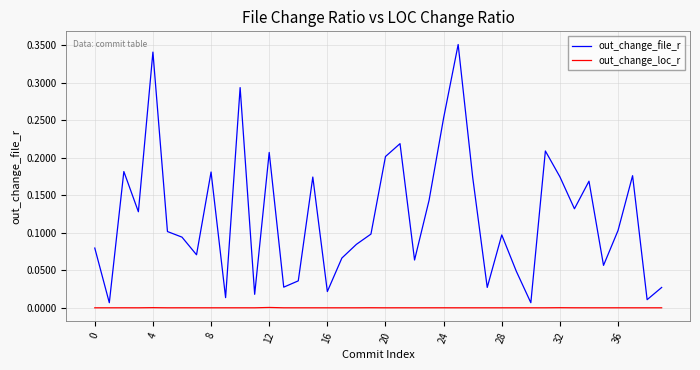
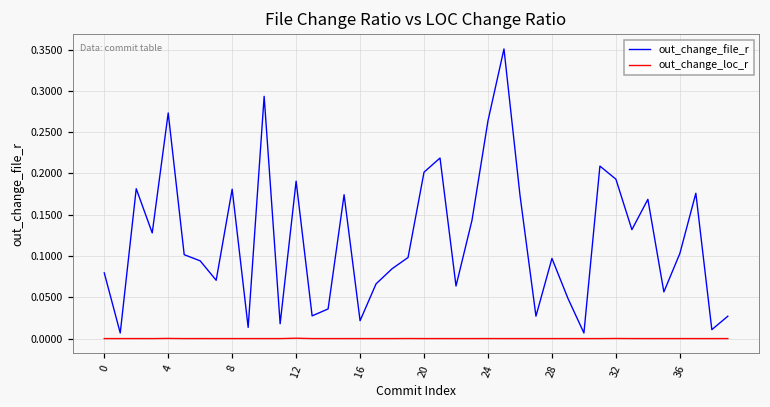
out_change_file_r, 4: 0.34 -> 0.27
out_change_file_r, 12: 0.21 -> 0.19
out_change_file_r, 24: 0.25 -> 0.26
out_change_file_r, 32: 0.17 -> 0.19
